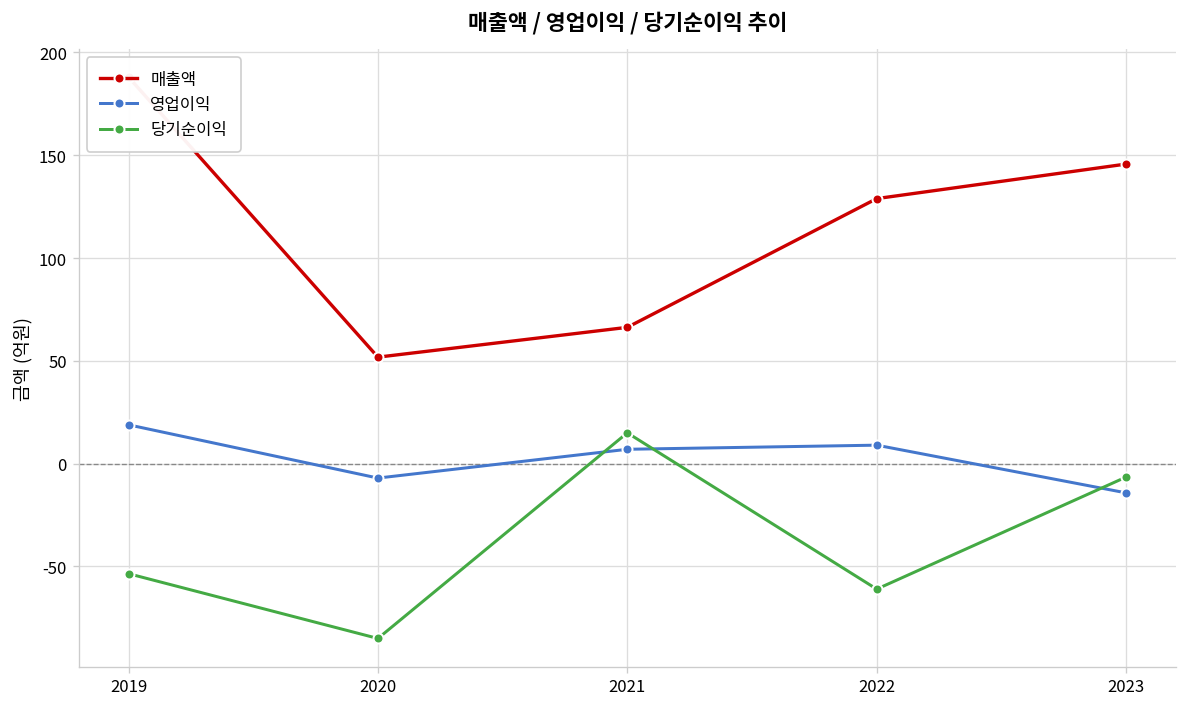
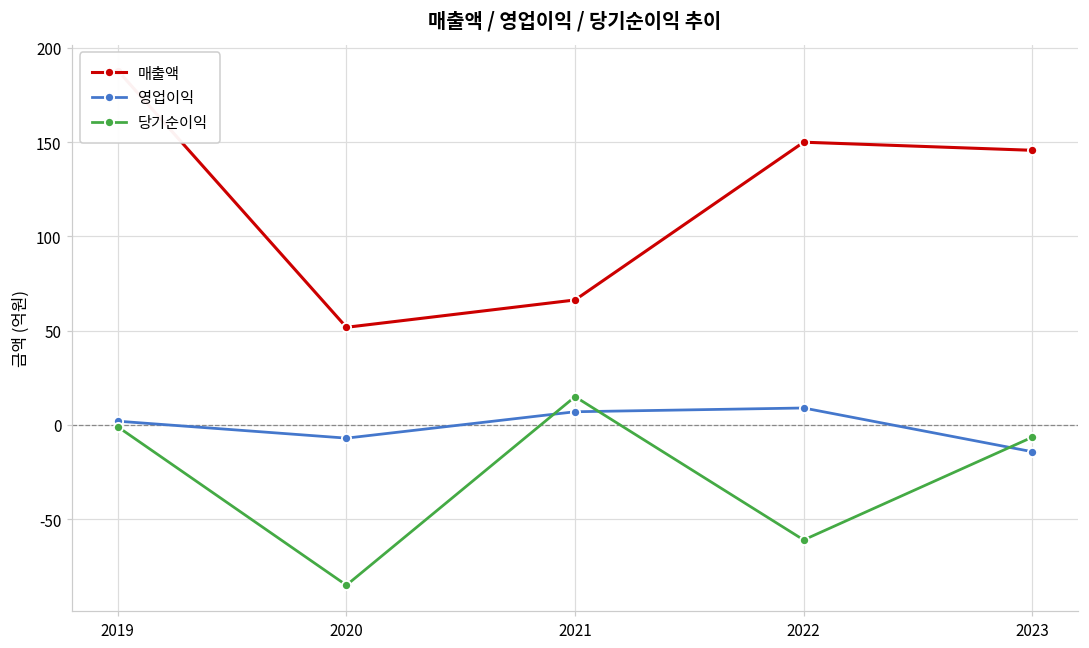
영업이익, 2019: 19 -> 2
당기순이익, 2019: -54 -> -1
매출액, 2022: 129 -> 150
